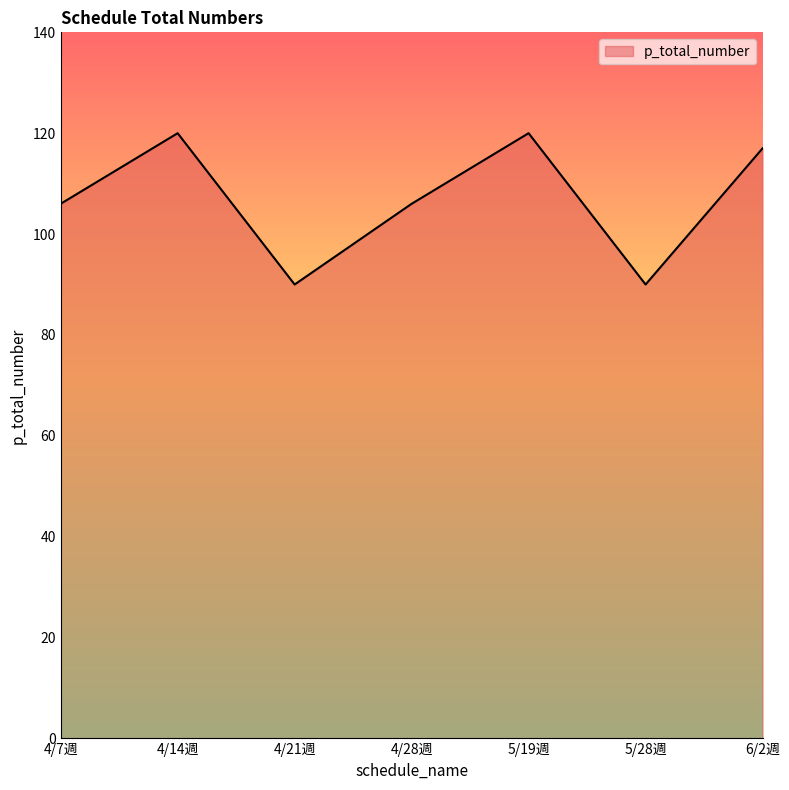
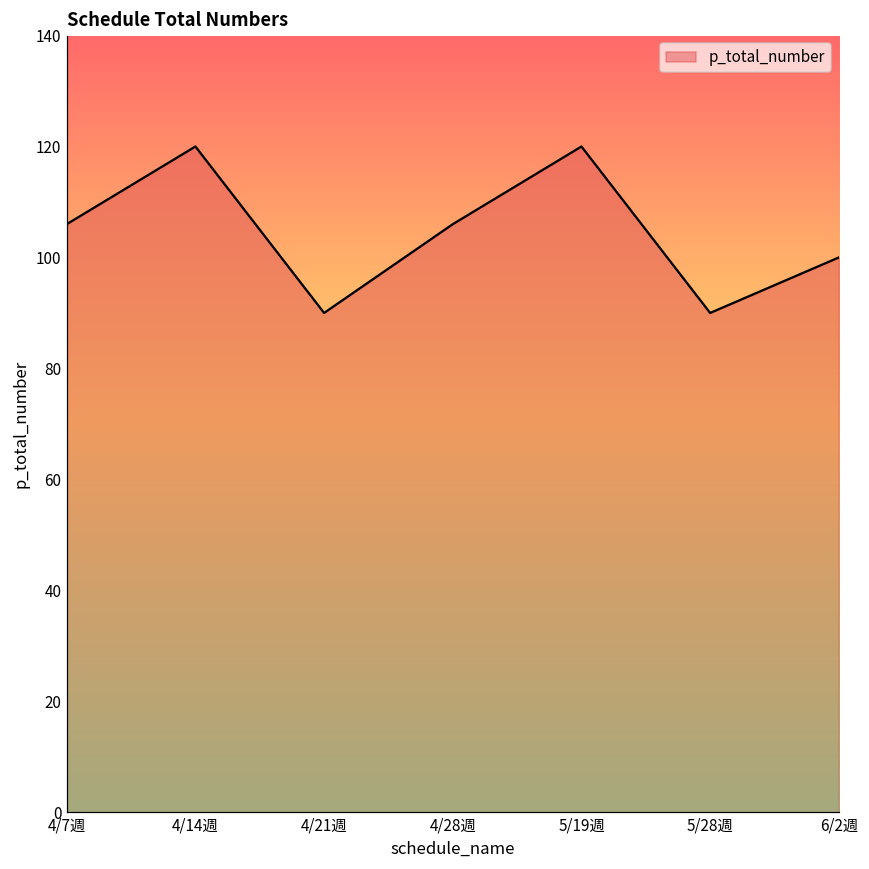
6/2週: 117 -> 100
